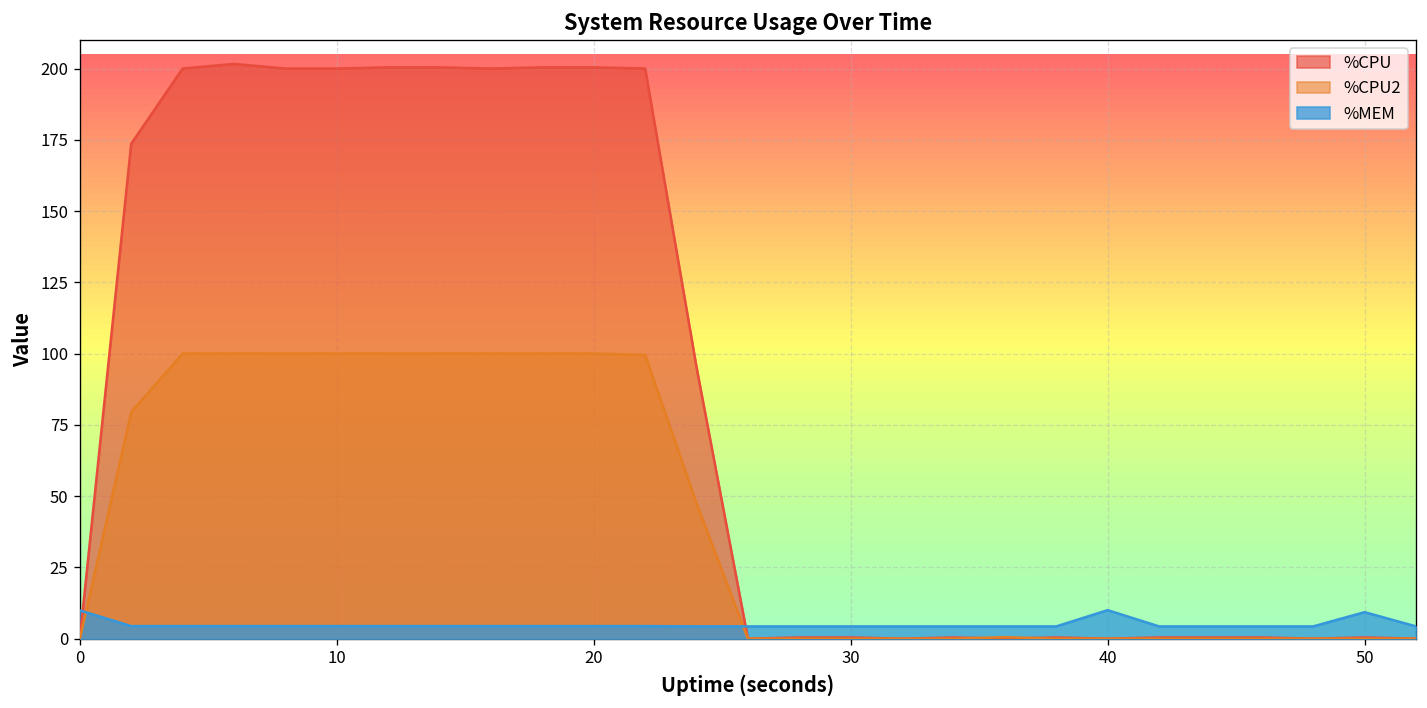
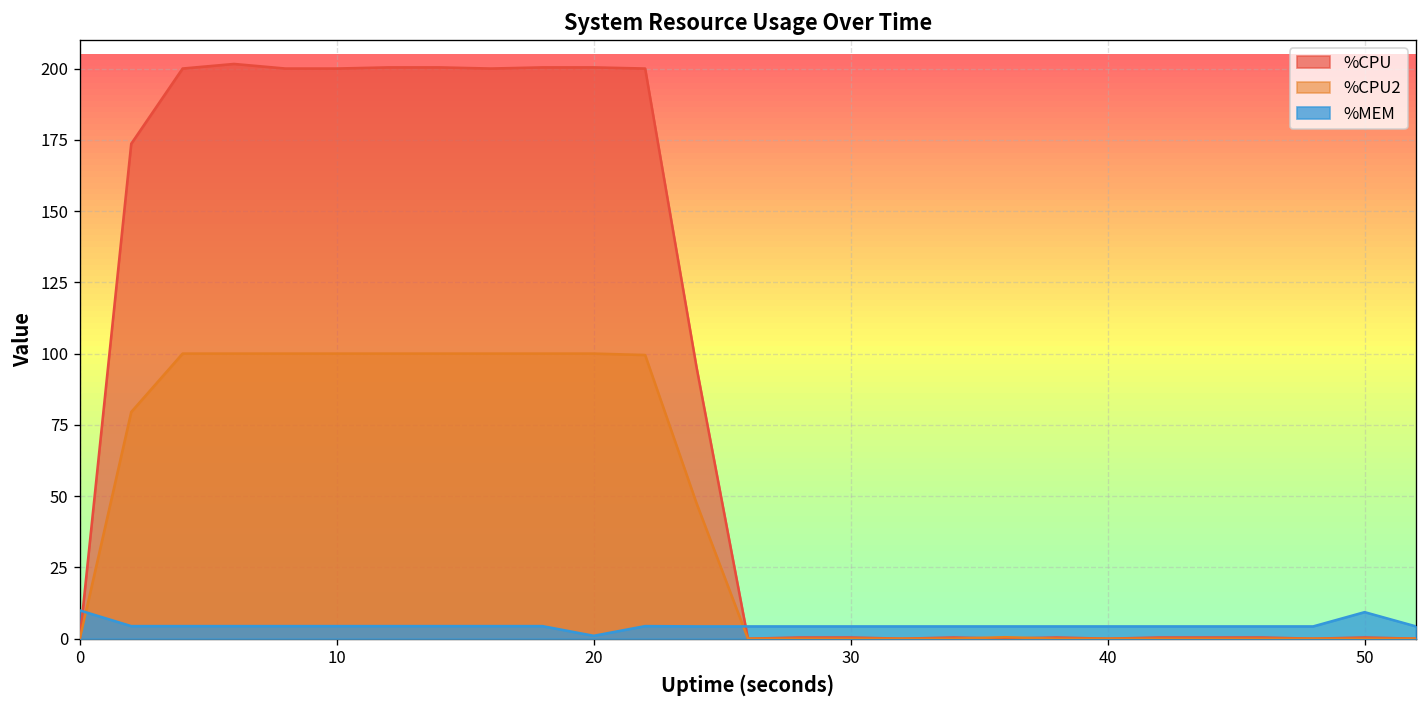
%MEM, 20: 4 -> 1
%MEM, 40: 10 -> 4
